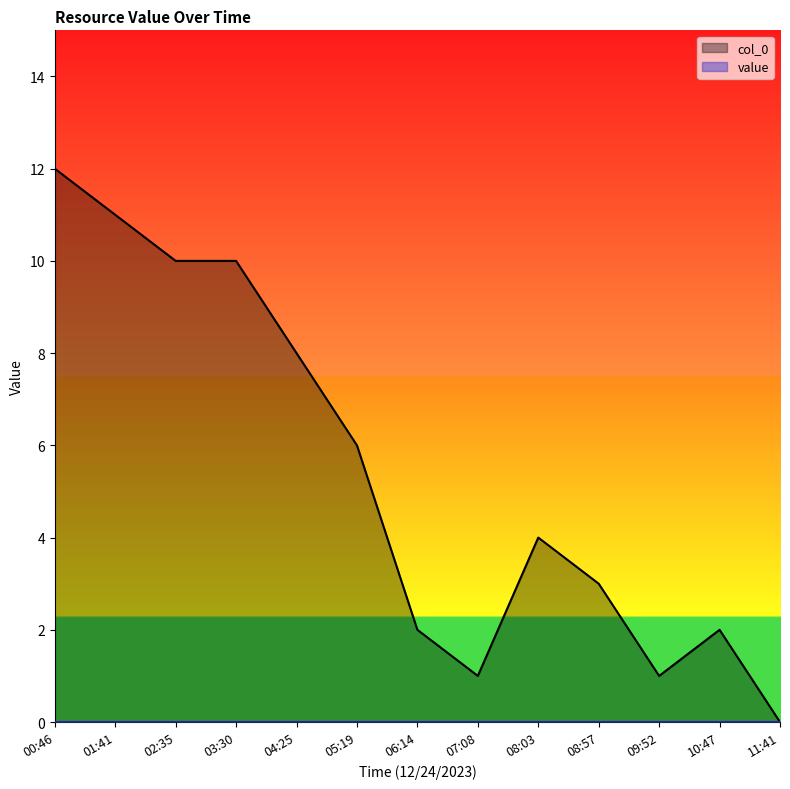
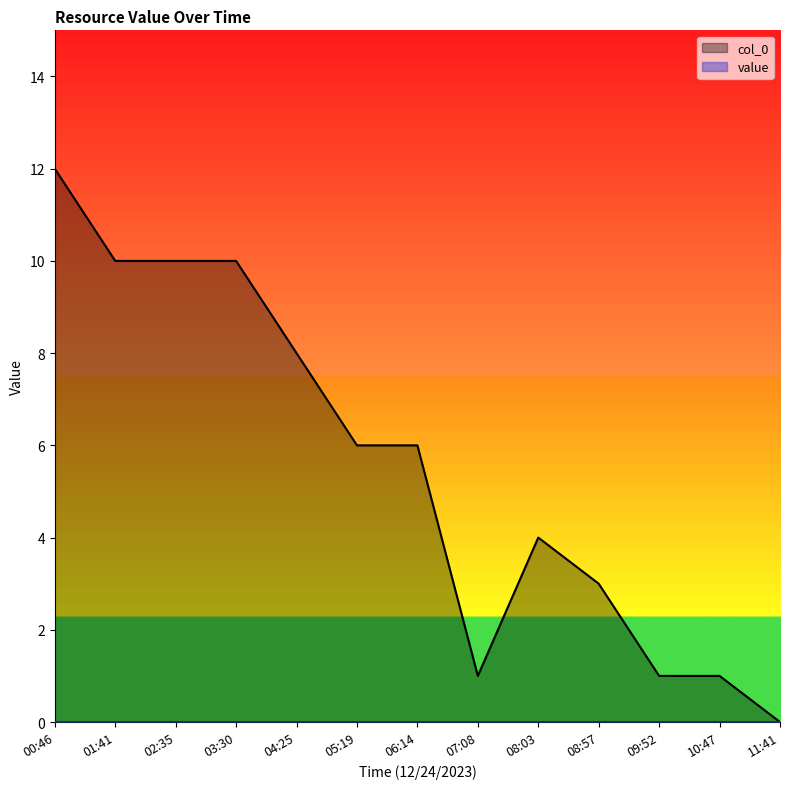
col_0, 01:41: 11 -> 10
col_0, 06:14: 2 -> 6
col_0, 10:47: 2 -> 1
